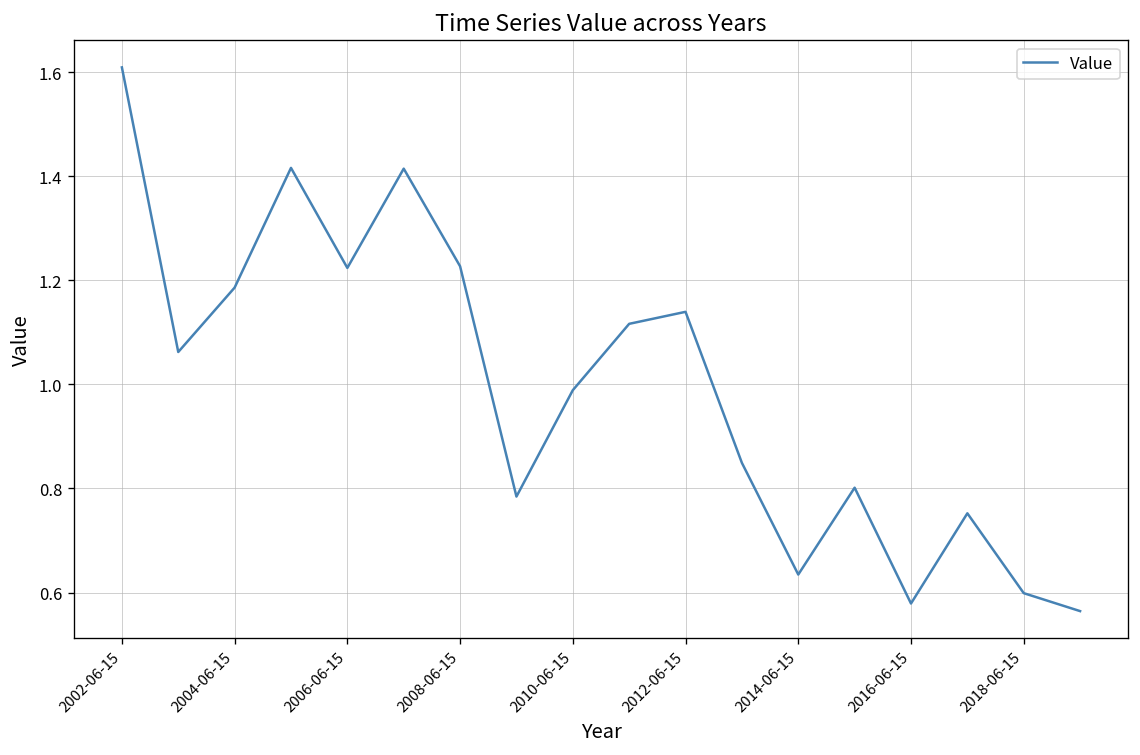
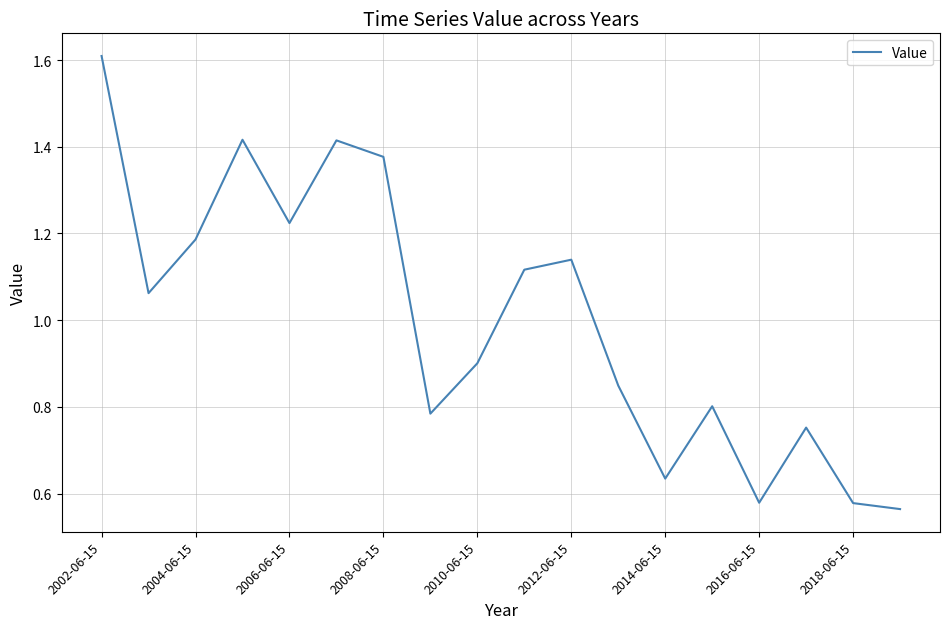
2008-06-15: 1.23 -> 1.38
2010-06-15: 0.99 -> 0.90
2018-06-15: 0.60 -> 0.58
